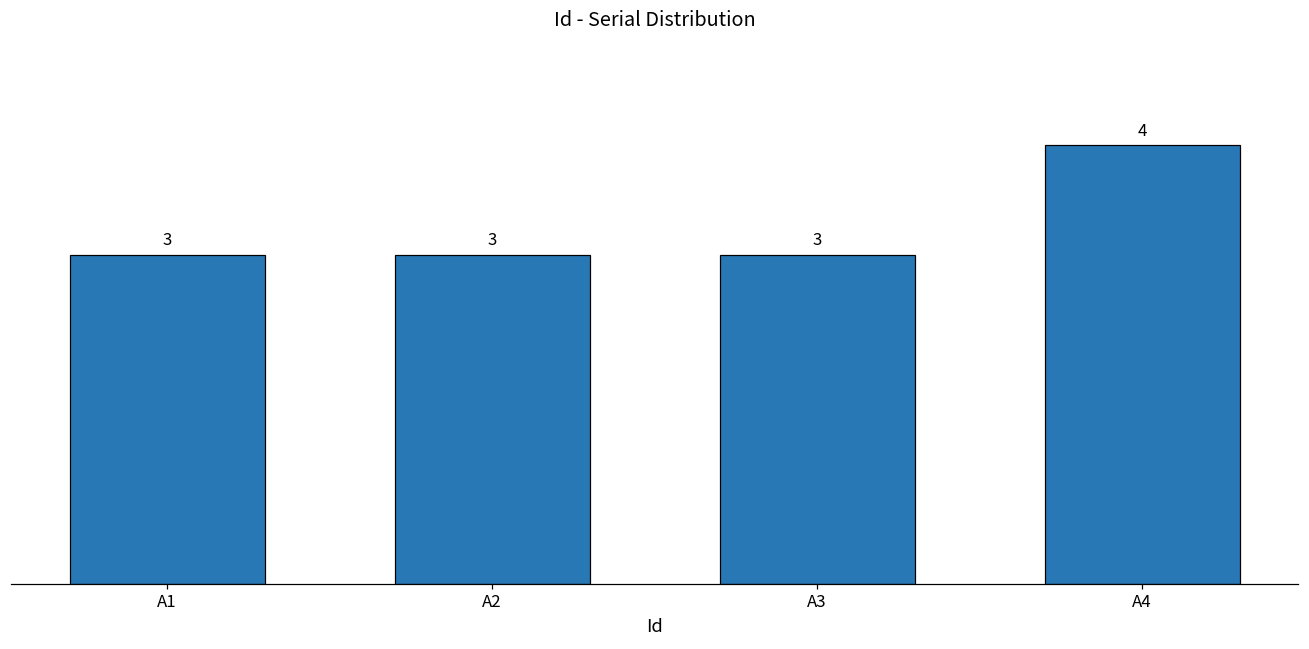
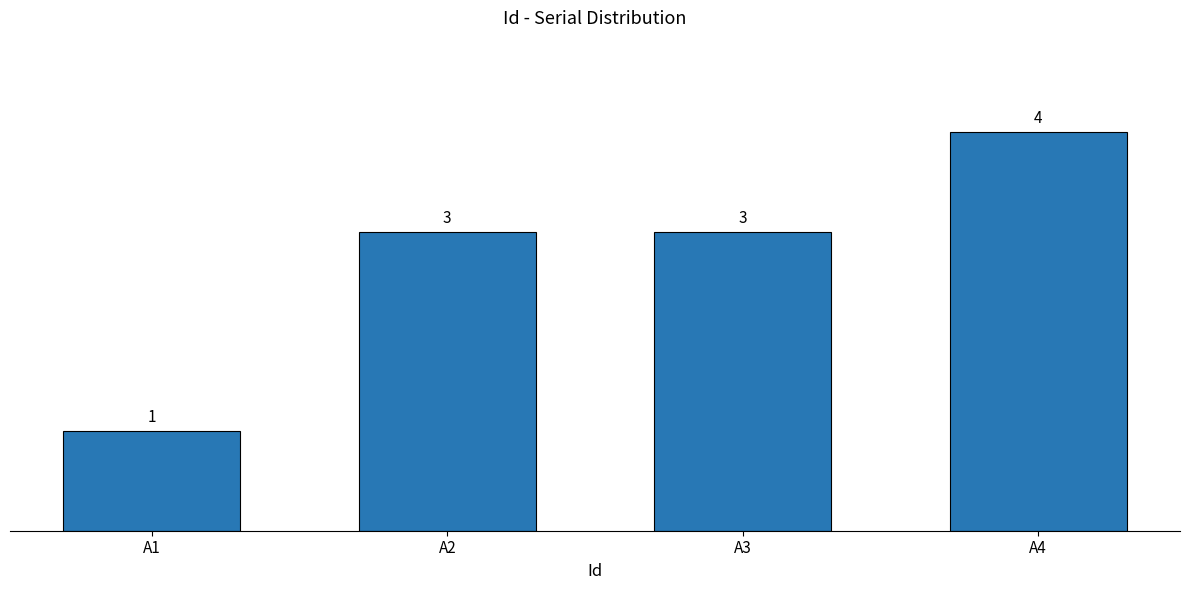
A1: 3 -> 1
